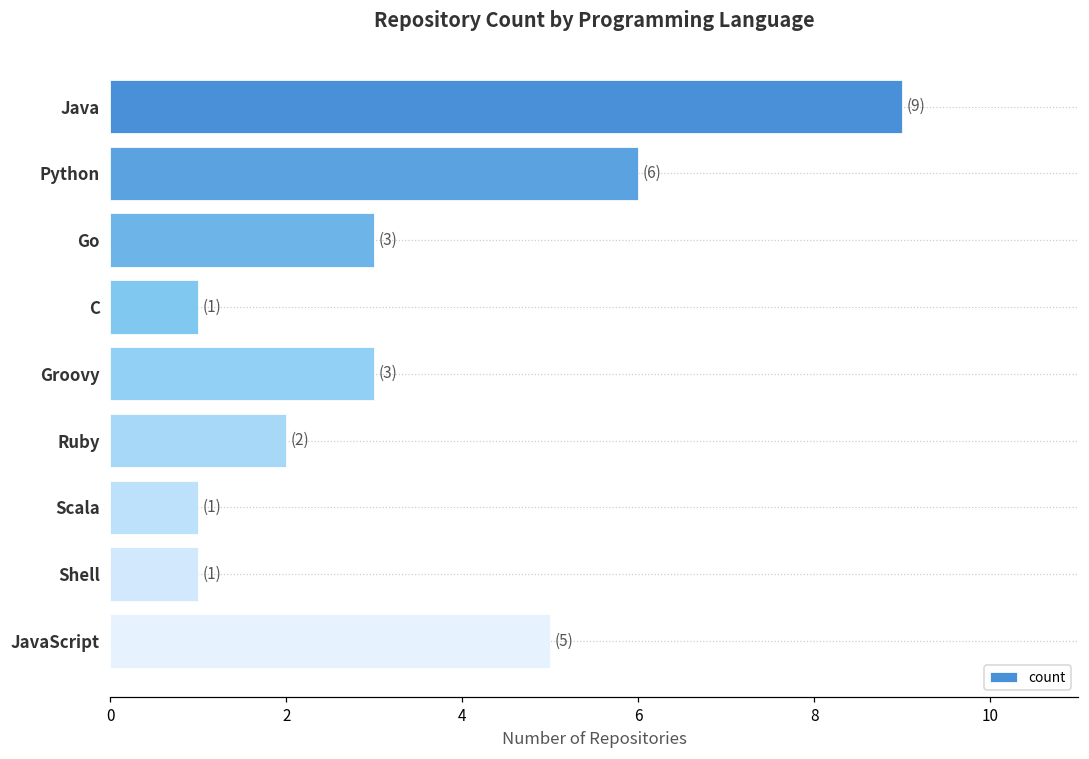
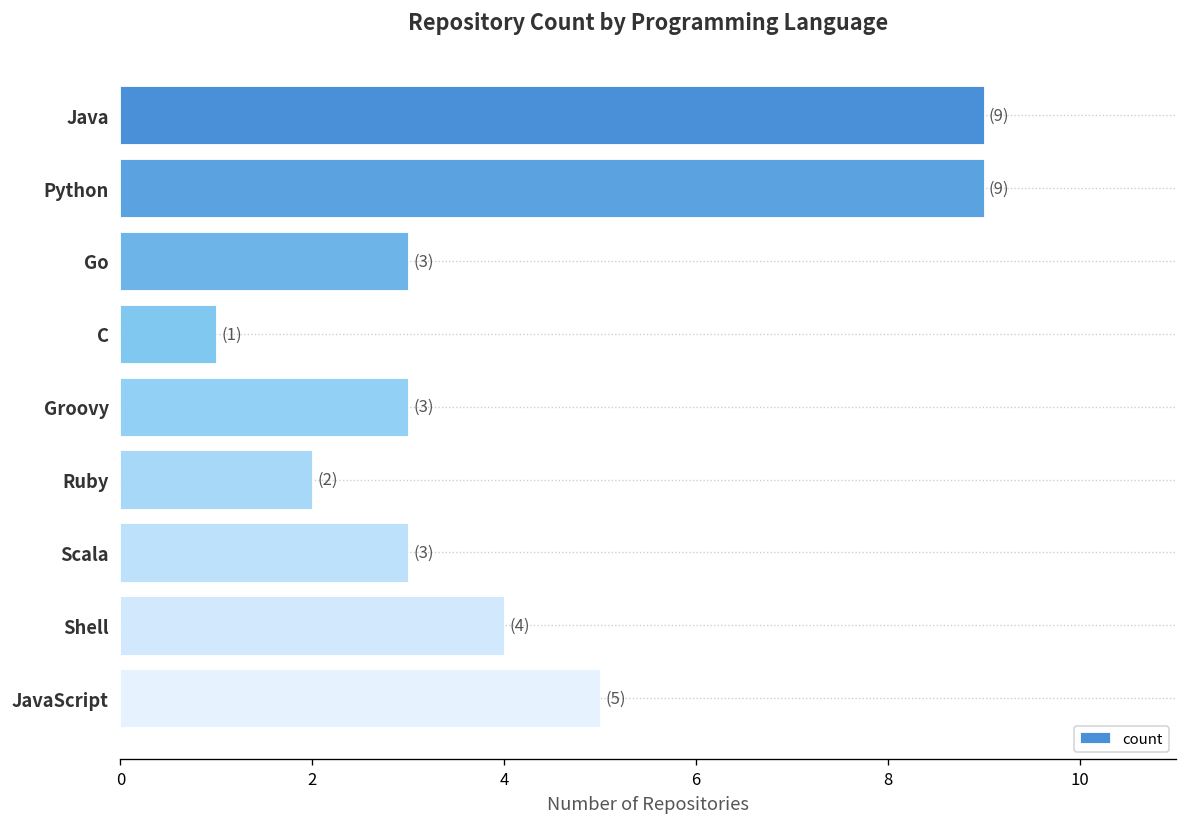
Python: (6) -> (9)
Scala: (1) -> (3)
Shell: (1) -> (4)
